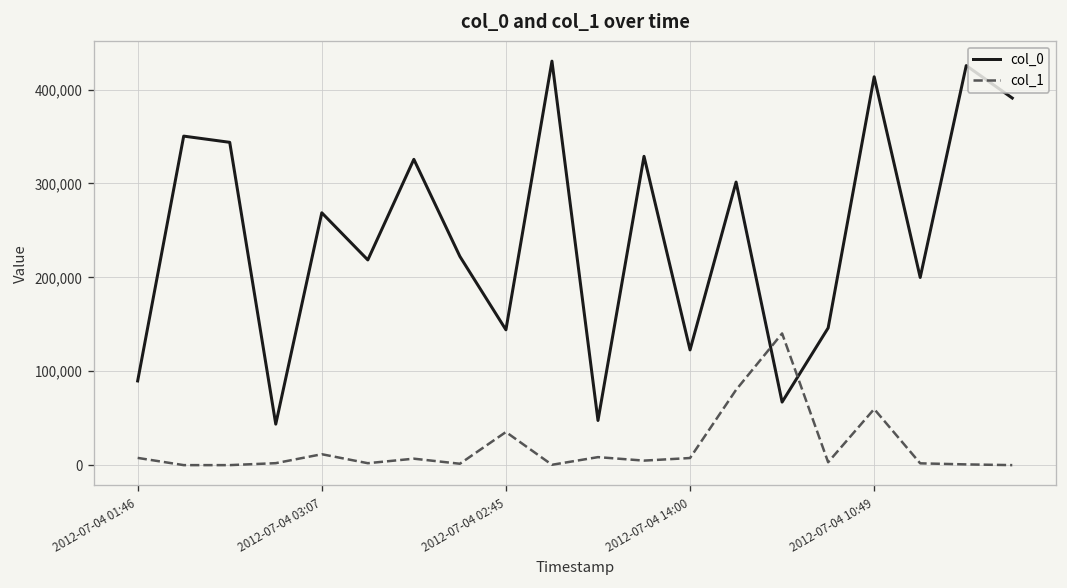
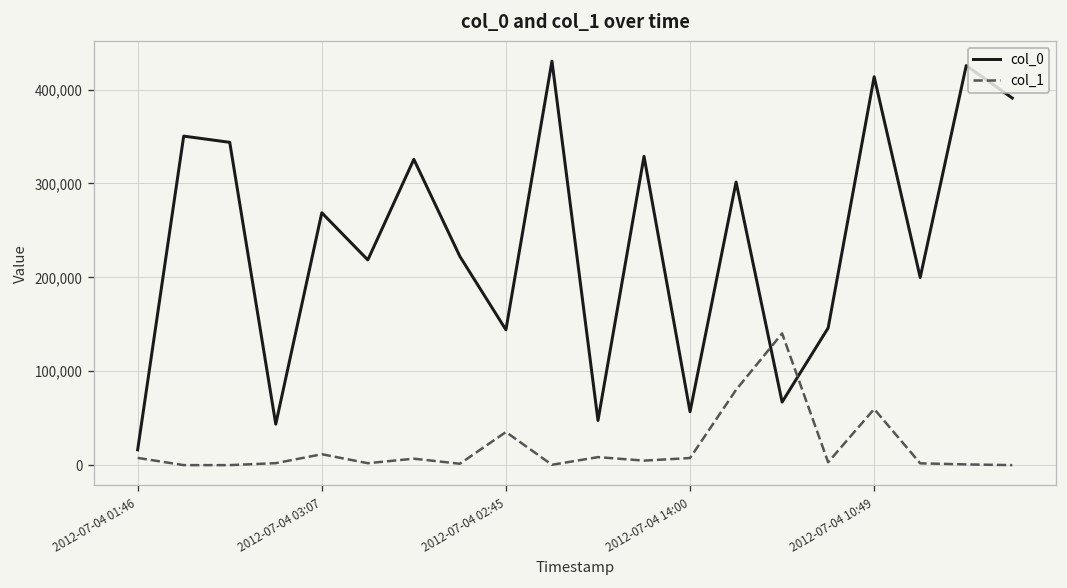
col_0, 2012-07-04 01:46: 90,000 -> 20,000
col_0, 2012-07-04 14:00: 120,000 -> 60,000
